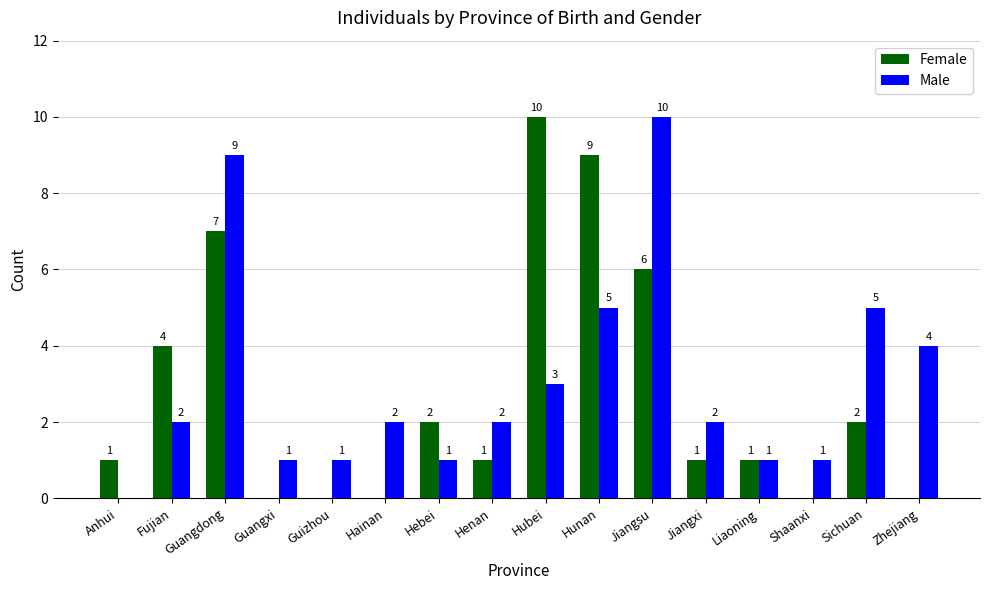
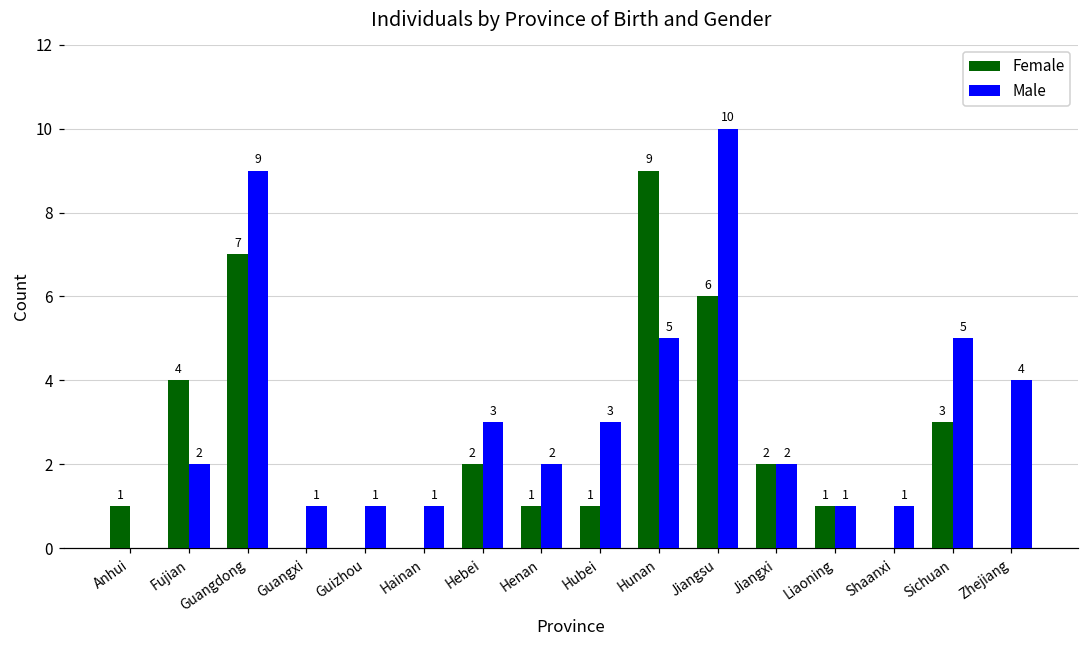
Male, Hainan: 2 -> 1
Male, Hebei: 1 -> 3
Female, Hubei: 10 -> 1
Female, Jiangxi: 1 -> 2
Female, Sichuan: 2 -> 3
